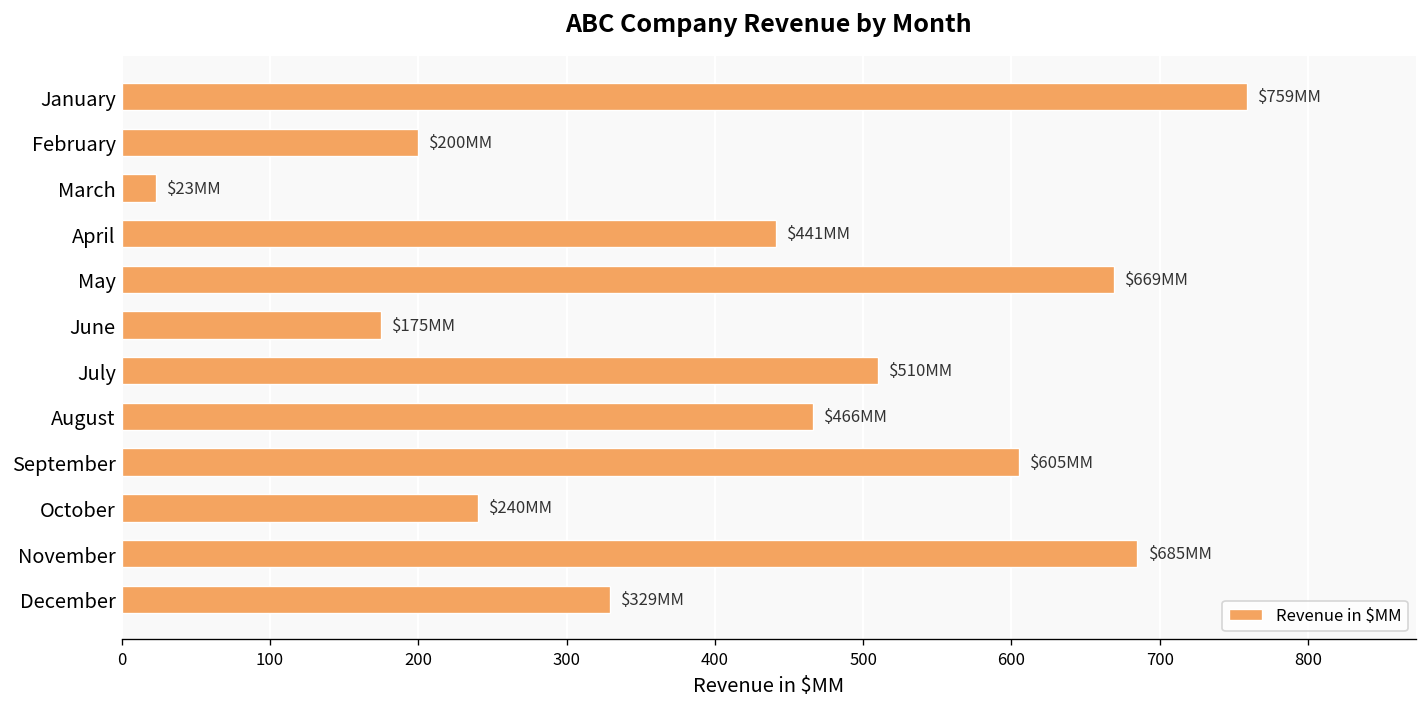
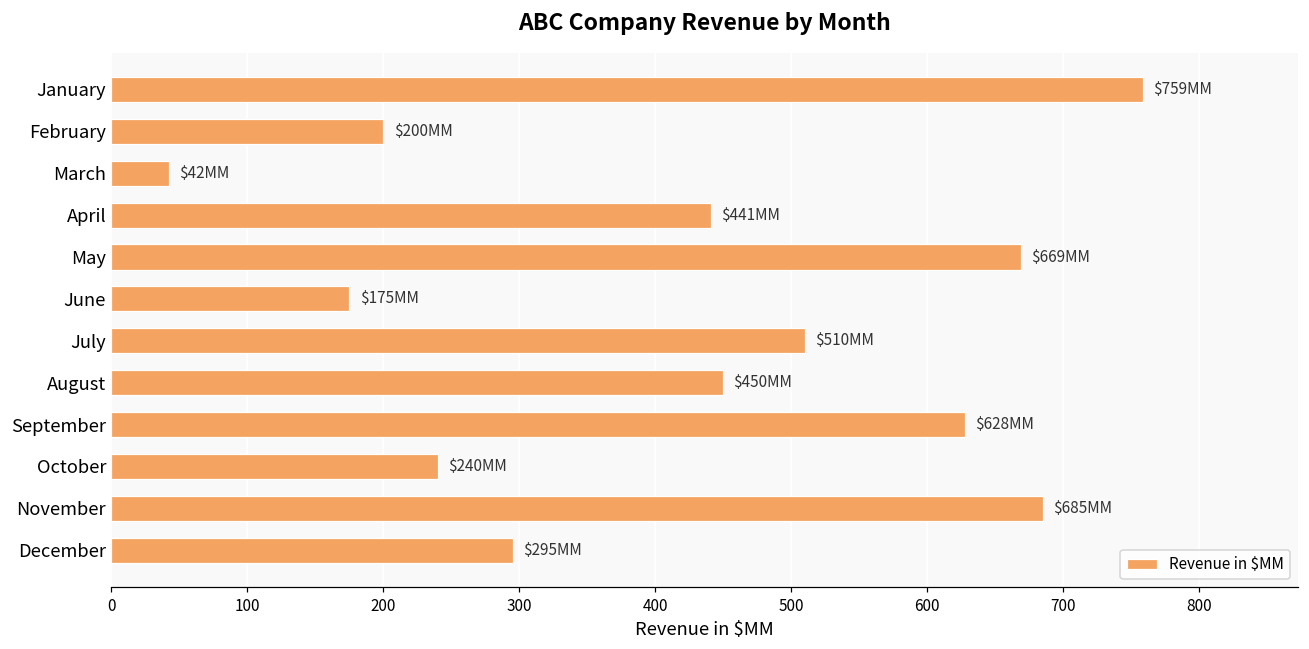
March: $23 -> $42
August: $466 -> $450
September: $605 -> $628
December: $329 -> $295
